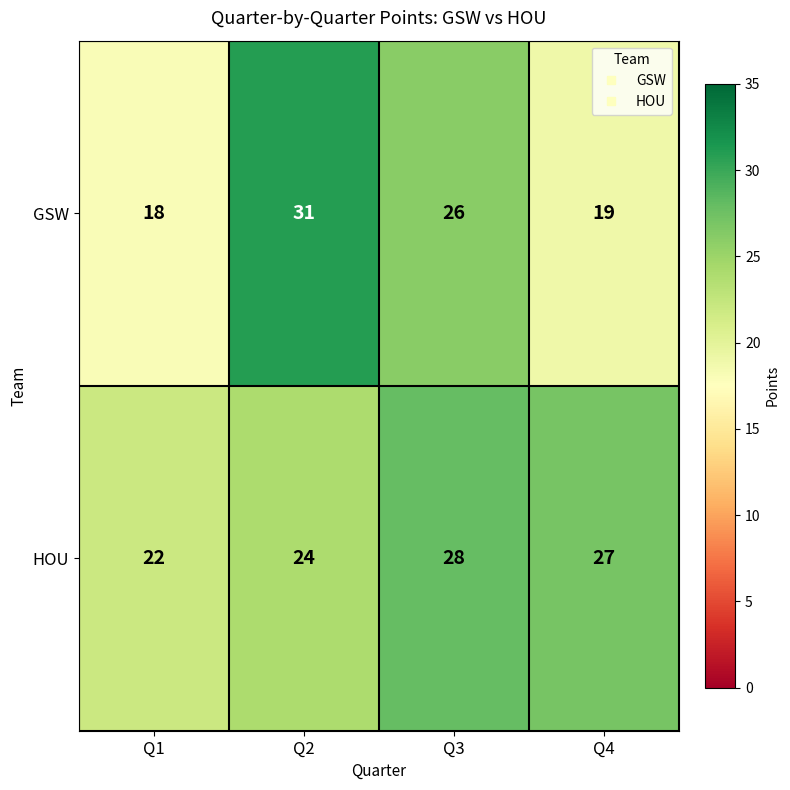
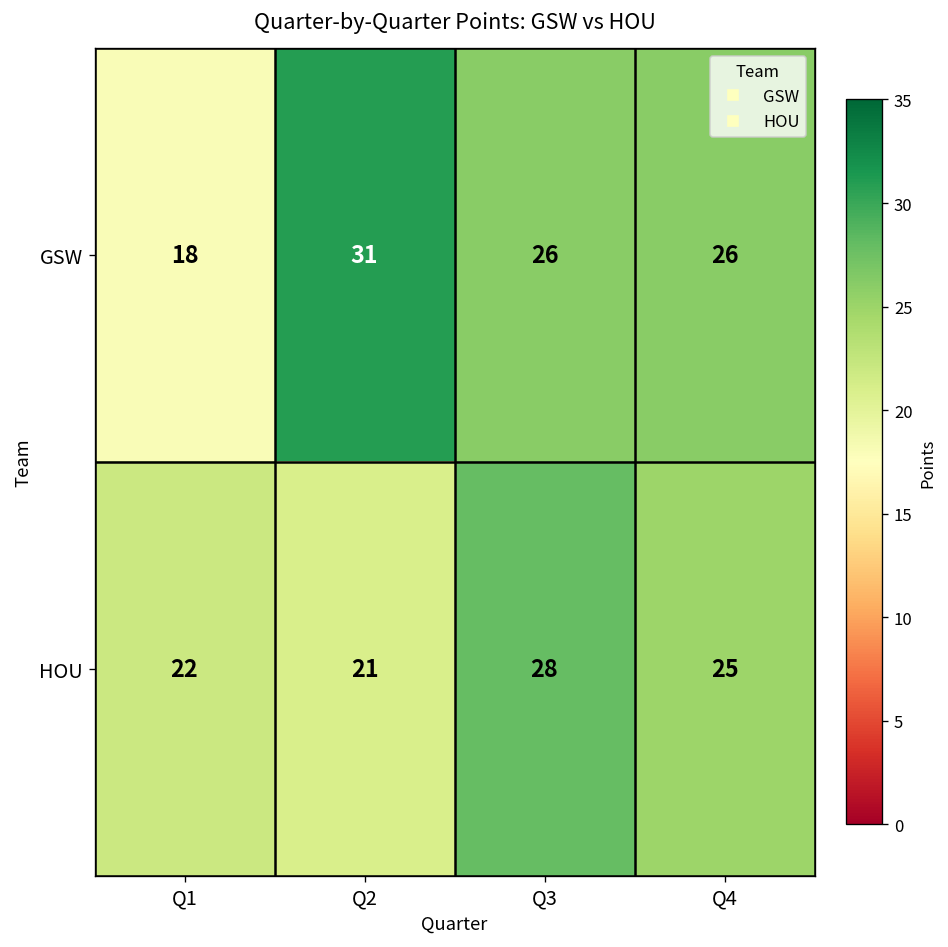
GSW, Q4: 19 -> 26
HOU, Q2: 24 -> 21
HOU, Q4: 27 -> 25
